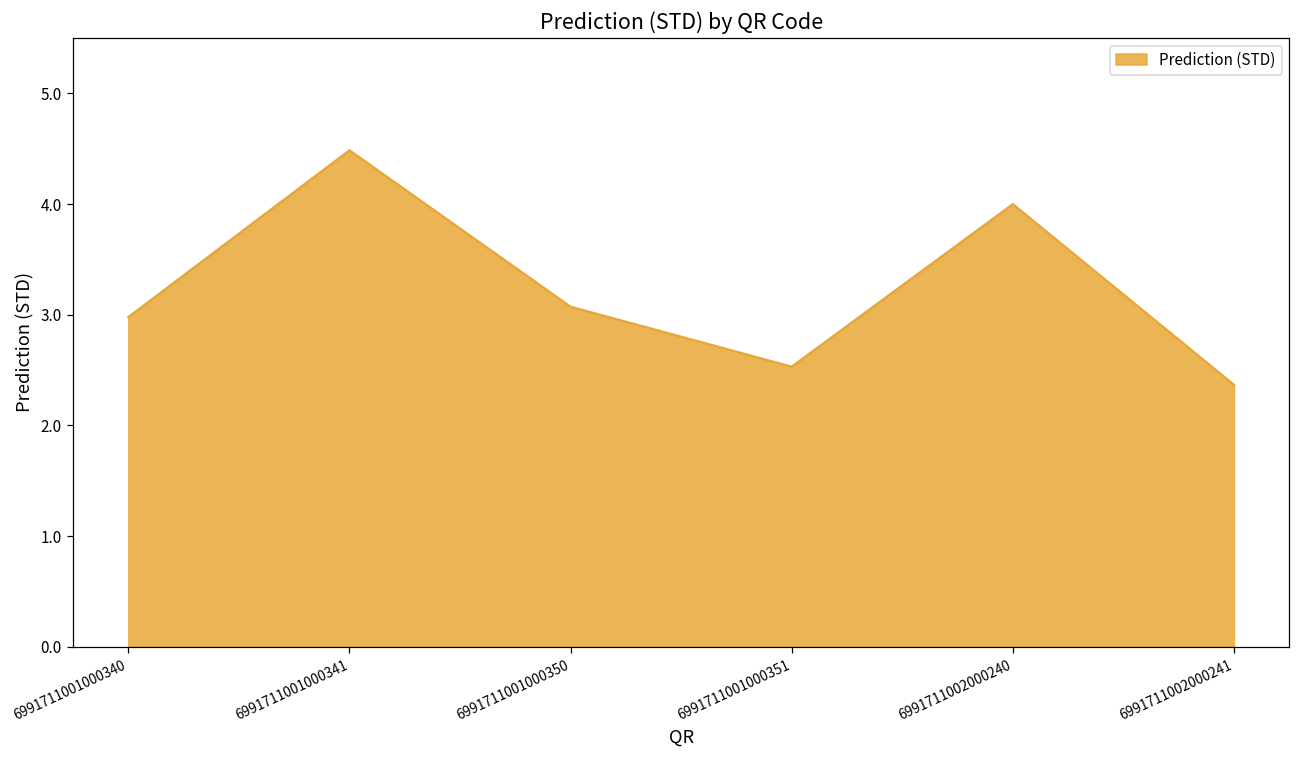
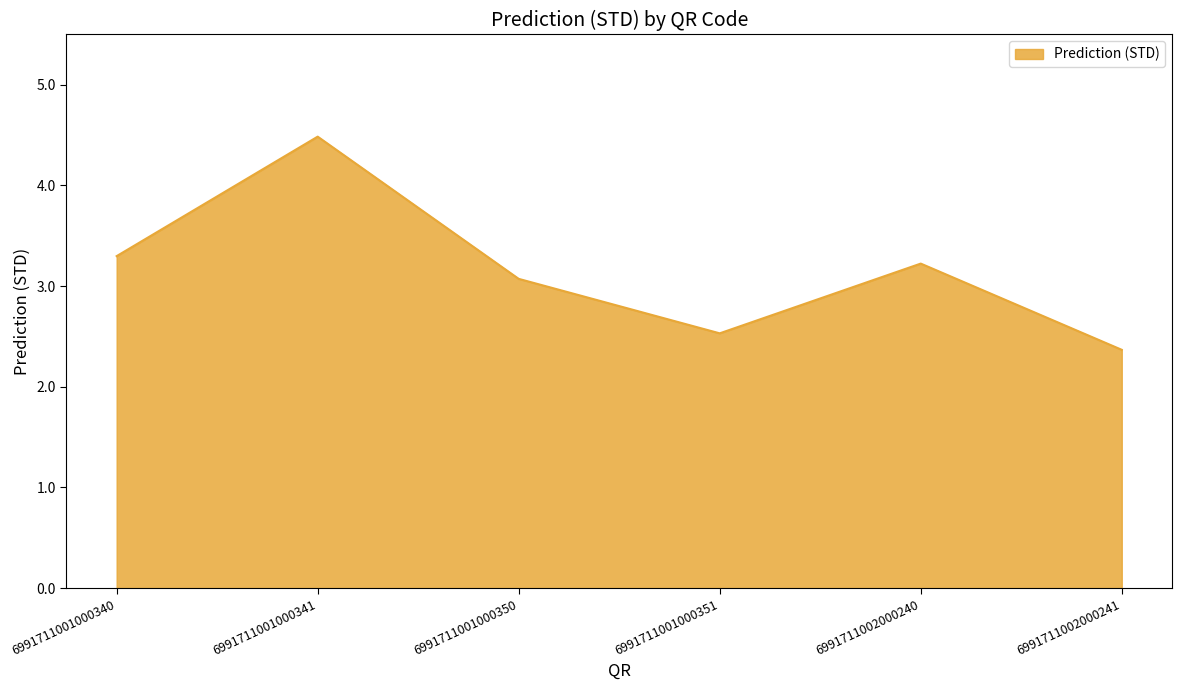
6991711001000340: 2.98 -> 3.30
6991711002000240: 4.00 -> 3.22
